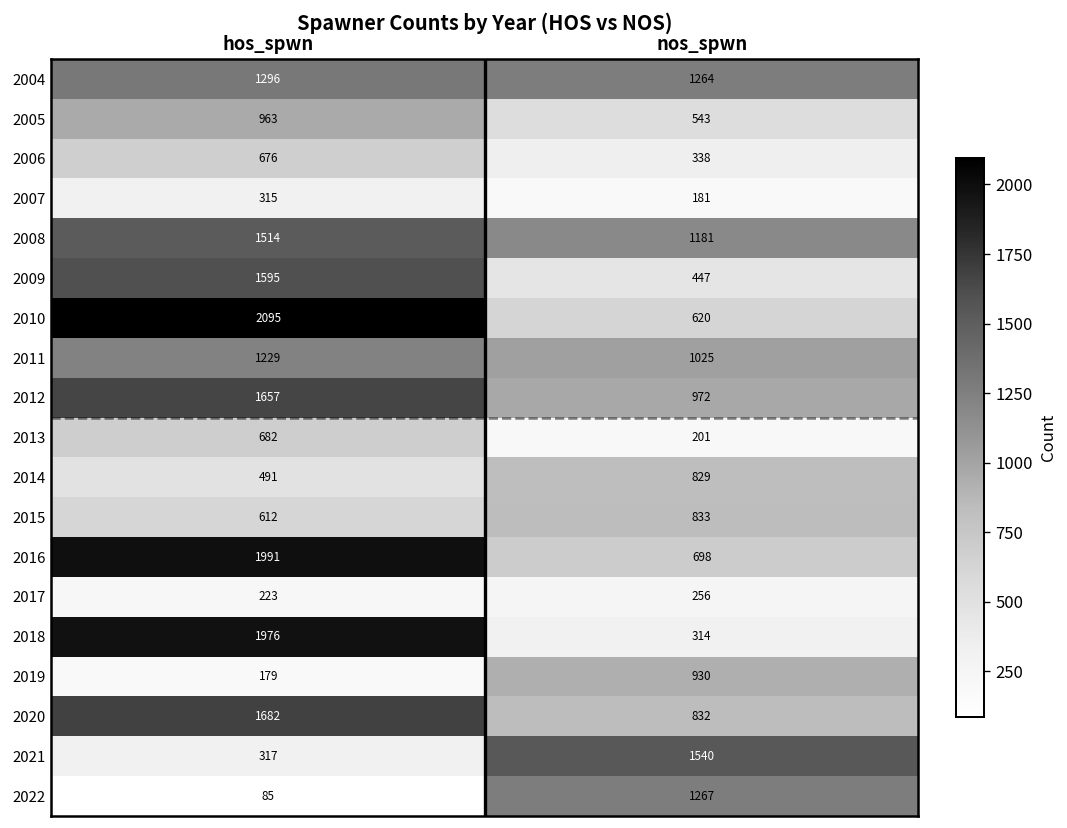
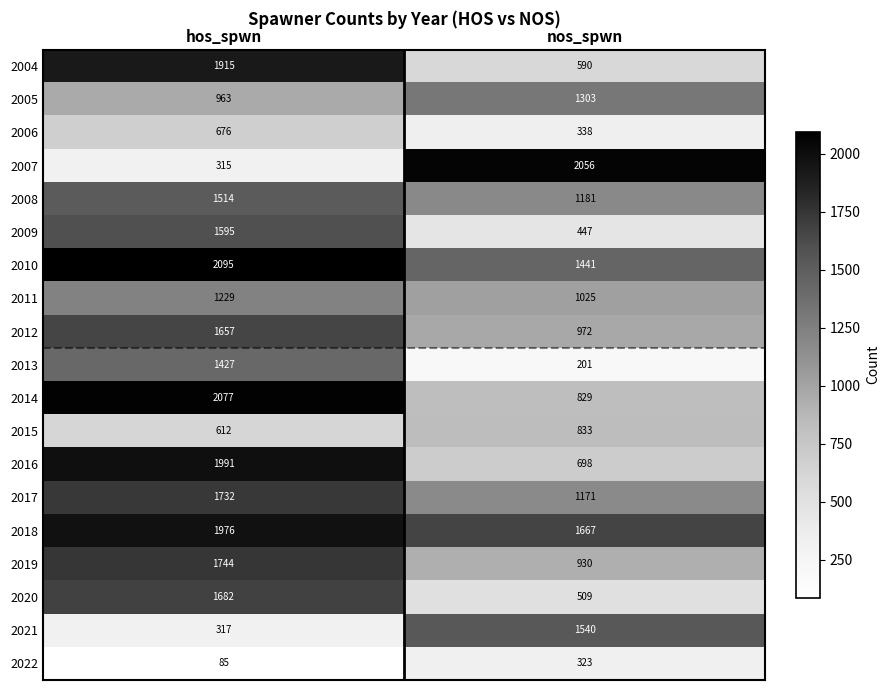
2004, hos_spwn: 1296 -> 1915
2004, nos_spwn: 1264 -> 590
2005, nos_spwn: 543 -> 1303
2007, nos_spwn: 181 -> 2056
2010, nos_spwn: 620 -> 1441
2013, hos_spwn: 682 -> 1427
2014, hos_spwn: 491 -> 2077
2017, hos_spwn: 223 -> 1732
2017, nos_spwn: 256 -> 1171
2018, nos_spwn: 314 -> 1667
2019, hos_spwn: 179 -> 1744
2020, nos_spwn: 832 -> 509
2022, nos_spwn: 1267 -> 323
